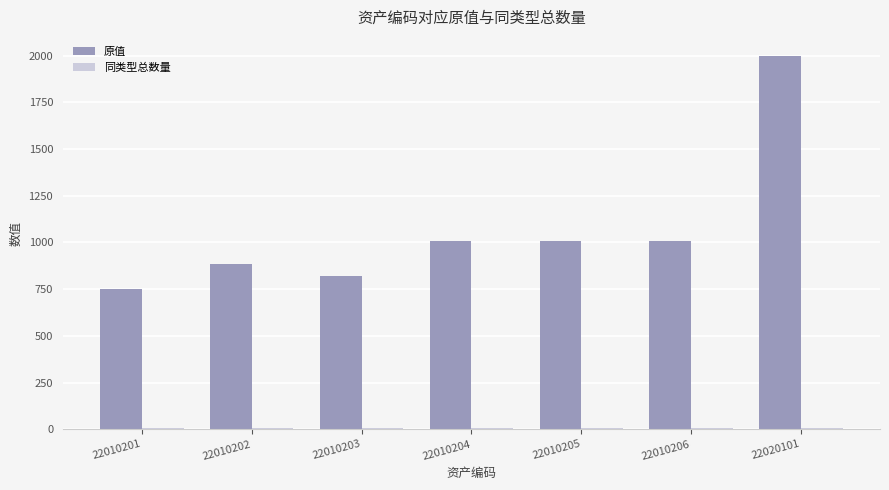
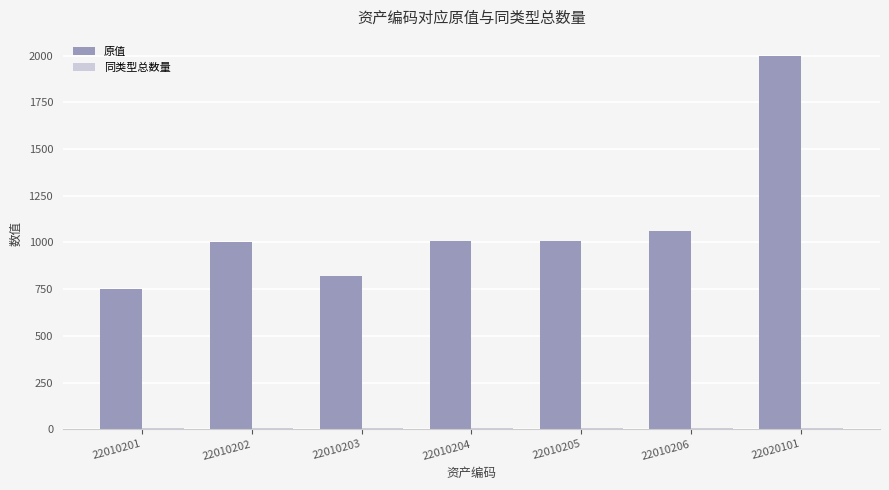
原值, 22010202: 880 -> 1000
原值, 22010206: 1010 -> 1060
